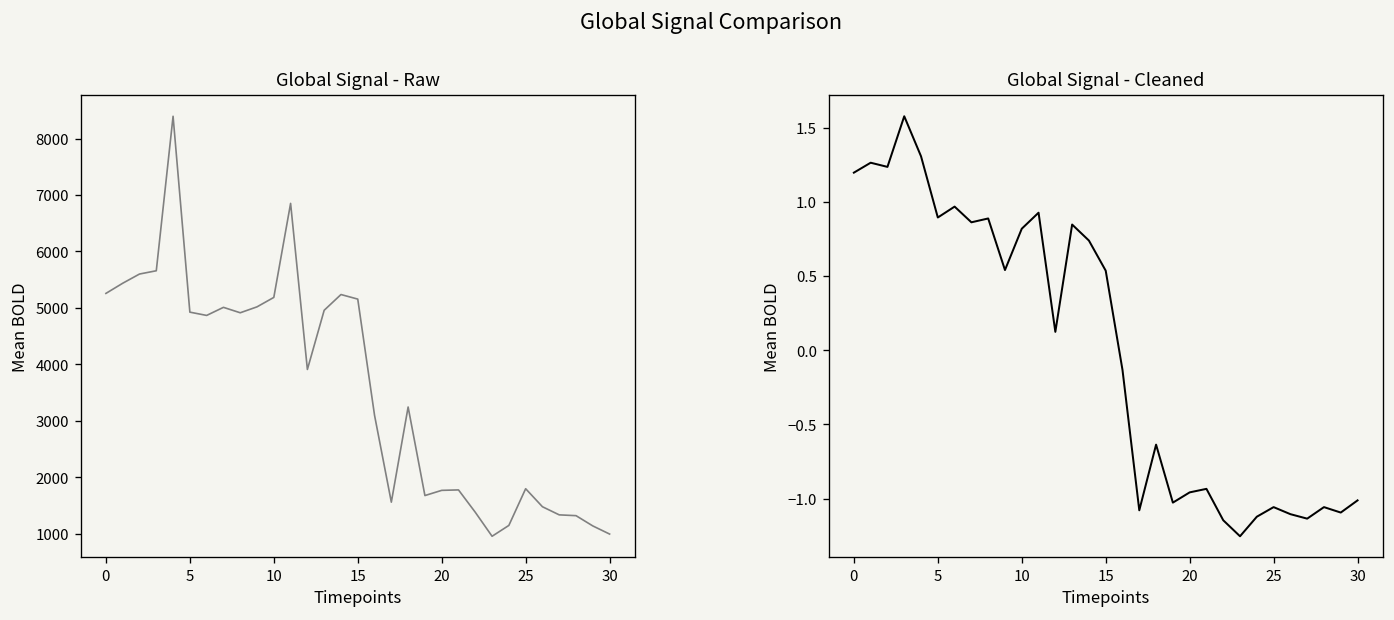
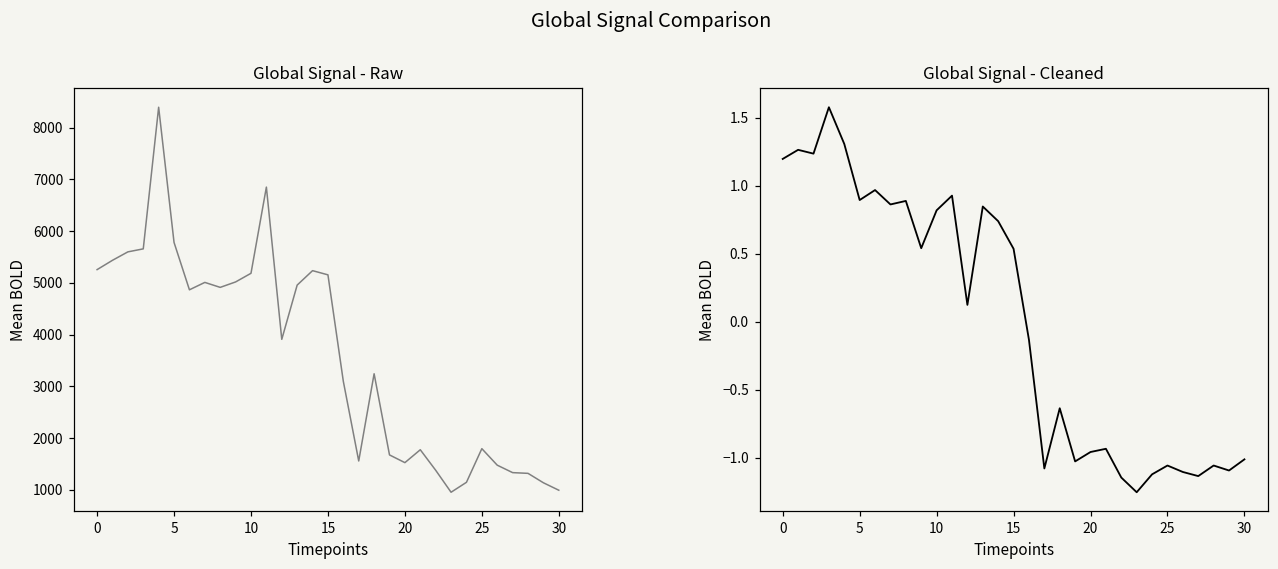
Global Signal - Raw, 5: 4900 -> 5800
Global Signal - Raw, 20: 1800 -> 1500
